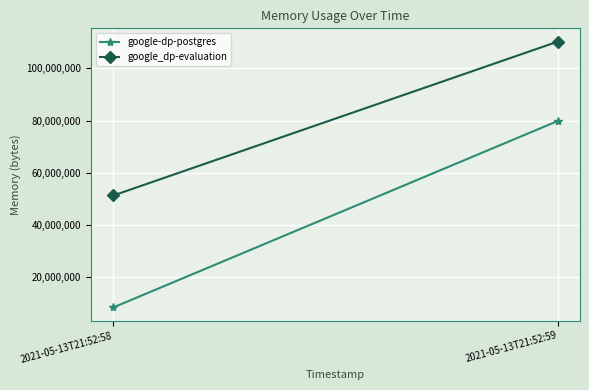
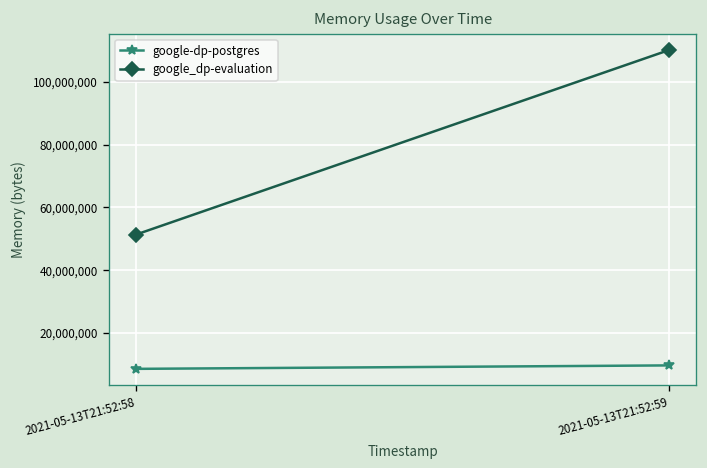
google-dp-postgres, 2021-05-13T21:52:59: 80,000,000 -> 10,000,000
